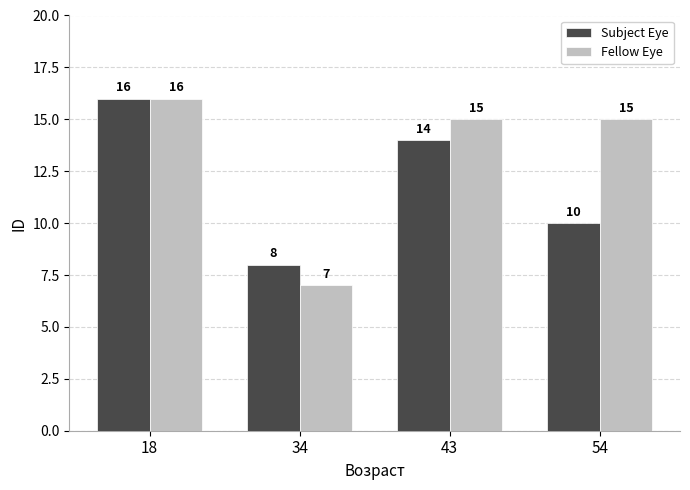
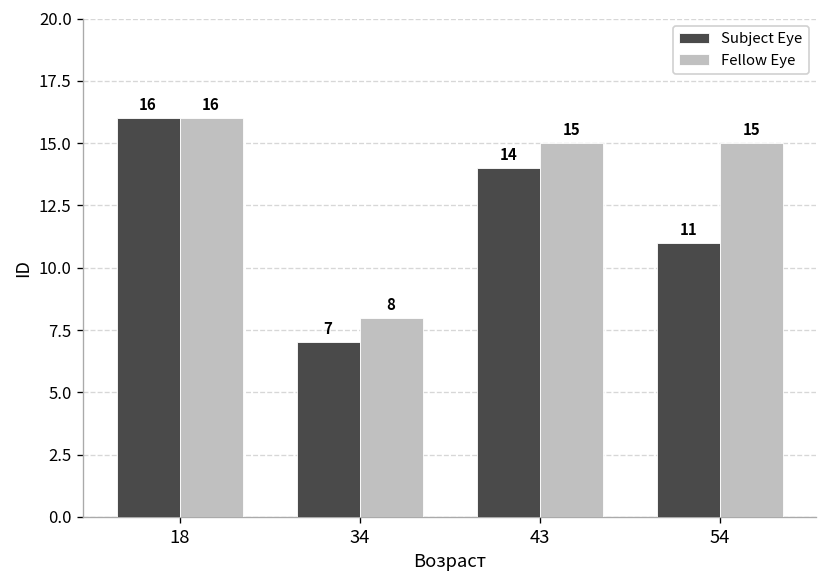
Subject Eye, 34: 8 -> 7
Fellow Eye, 34: 7 -> 8
Subject Eye, 54: 10 -> 11
